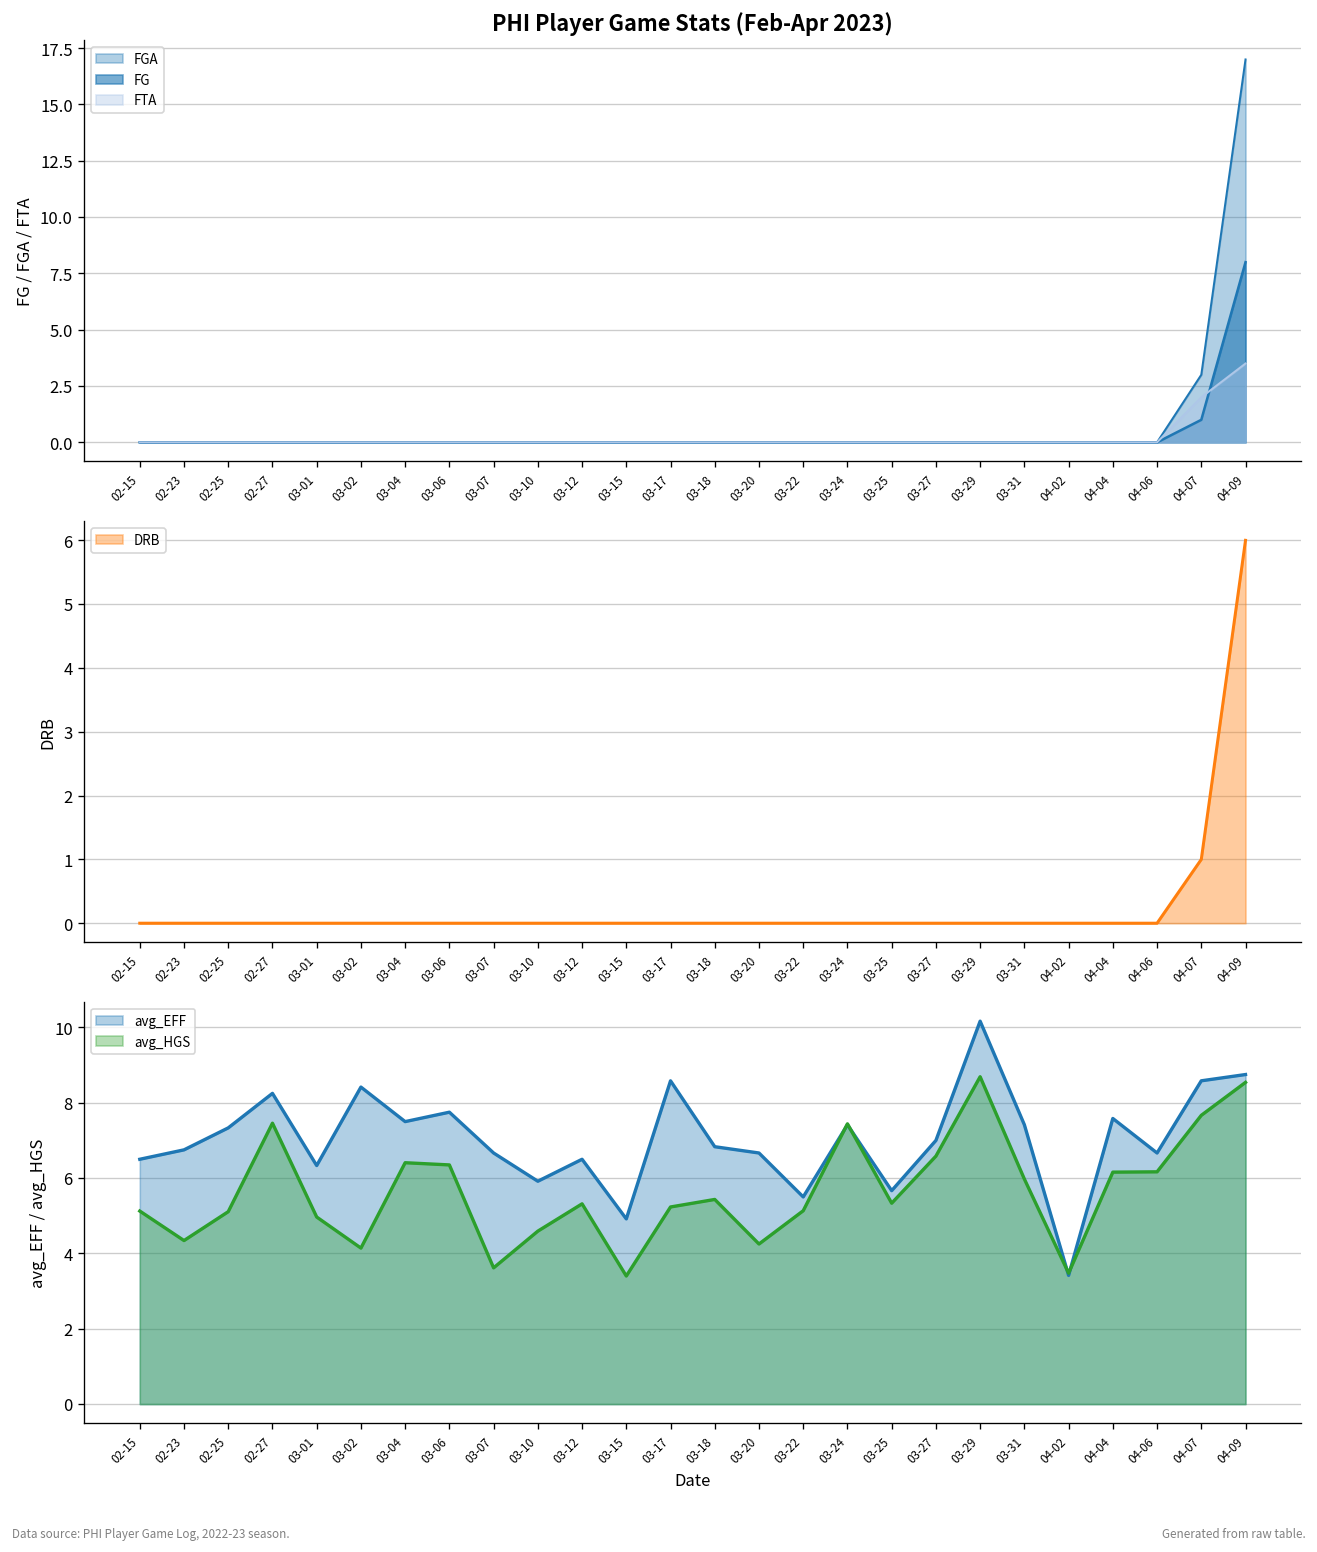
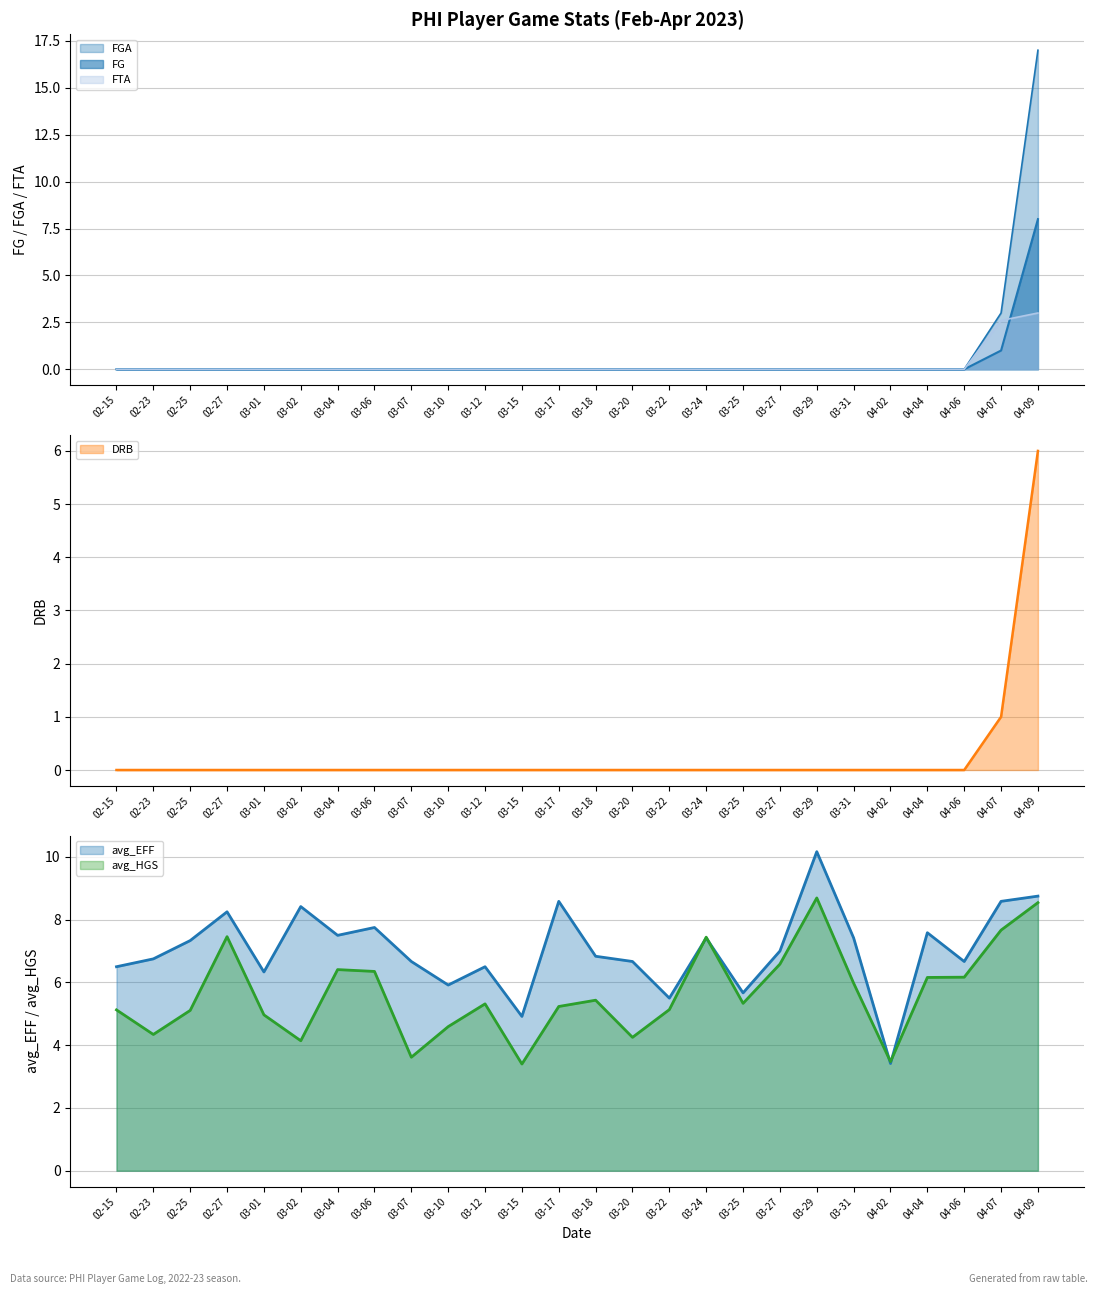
PHI Player Game Stats (Feb-Apr 2023), FTA, 04-07: 2.0 -> 2.6
PHI Player Game Stats (Feb-Apr 2023), FTA, 04-09: 3.5 -> 3.0
